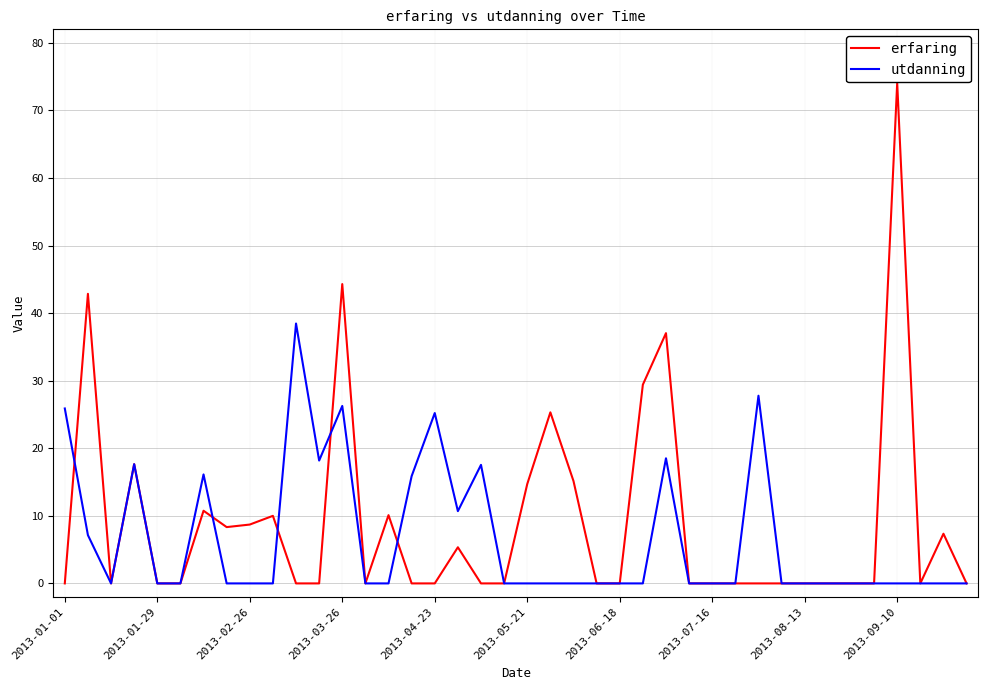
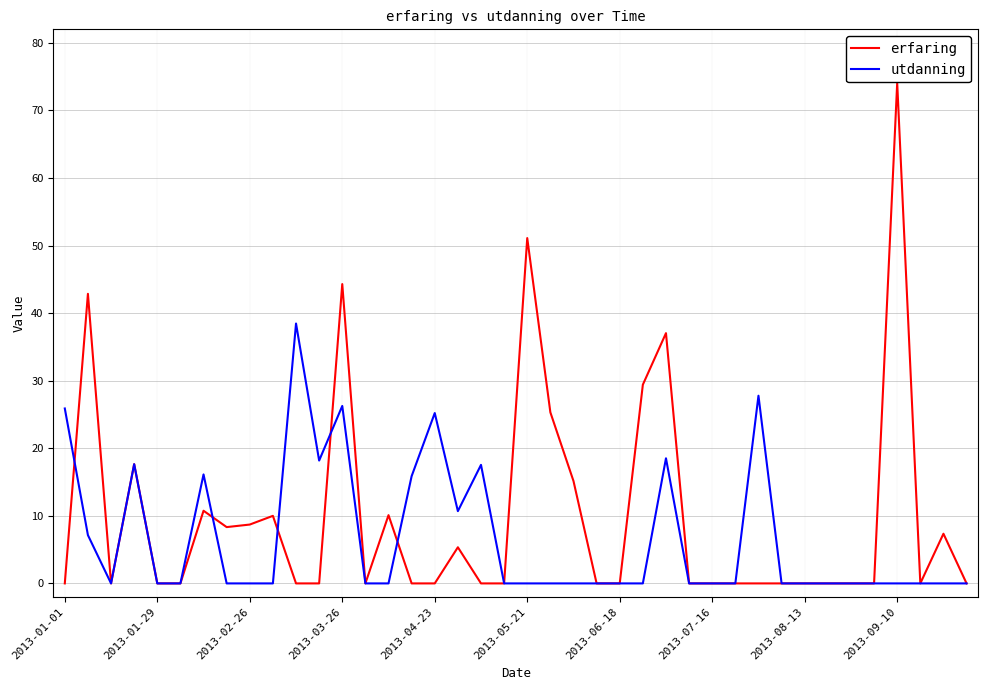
erfaring, 2013-05-21: 15 -> 51
